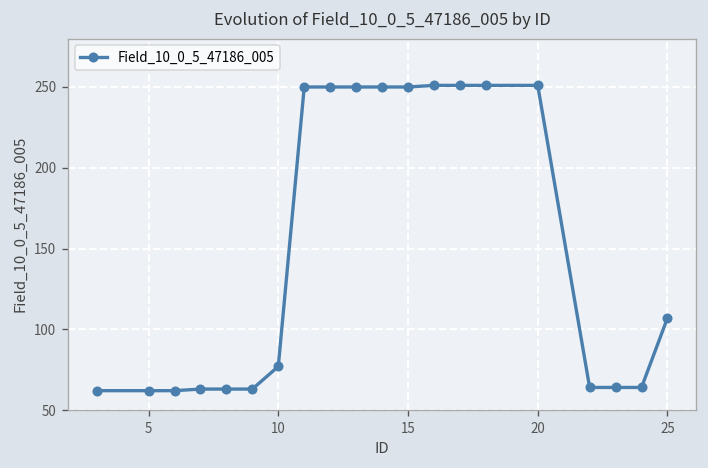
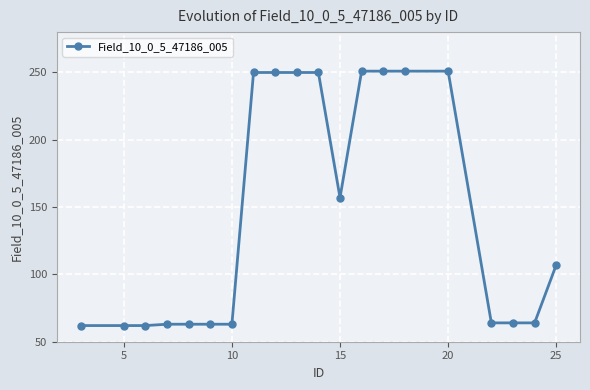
10: 77 -> 63
15: 250 -> 157
